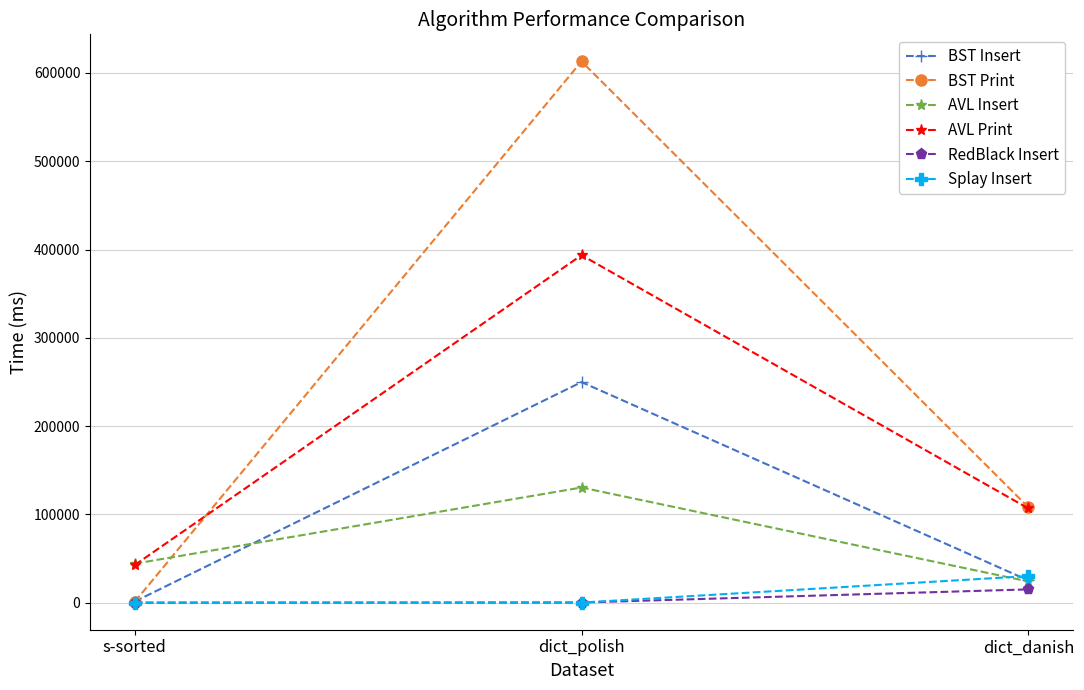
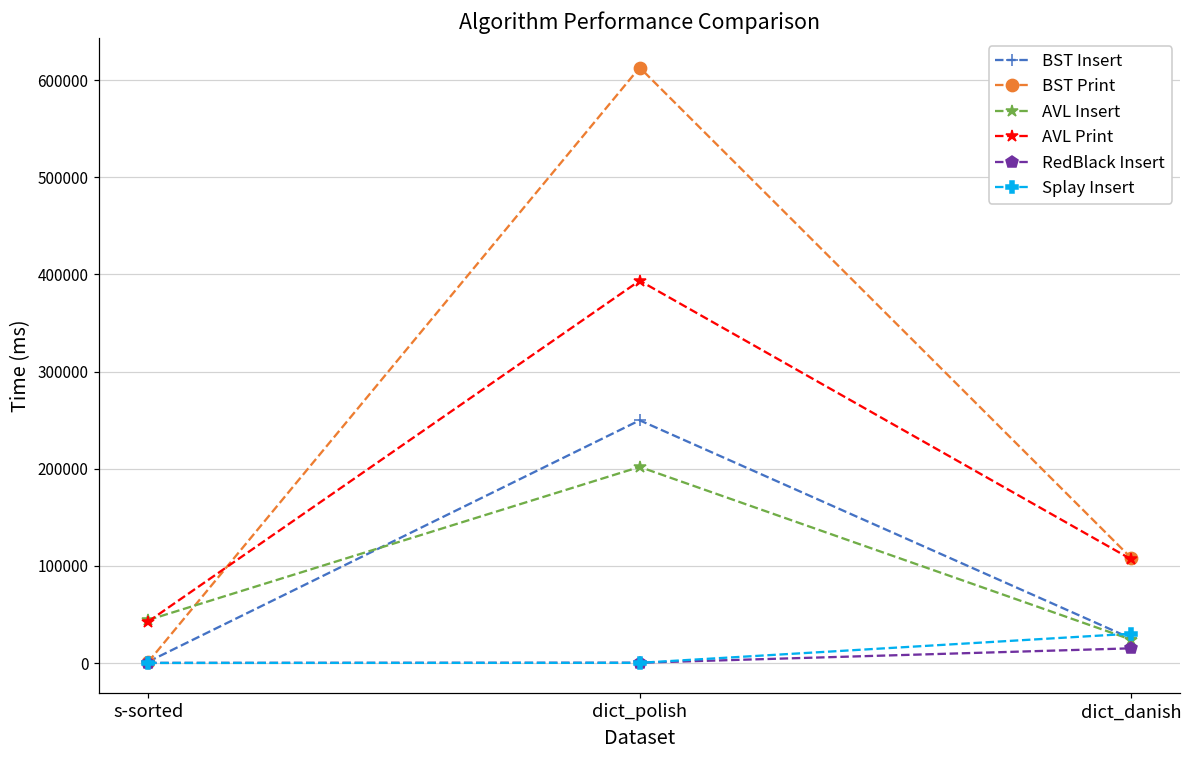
AVL Insert, dict_polish: 130000 -> 200000
